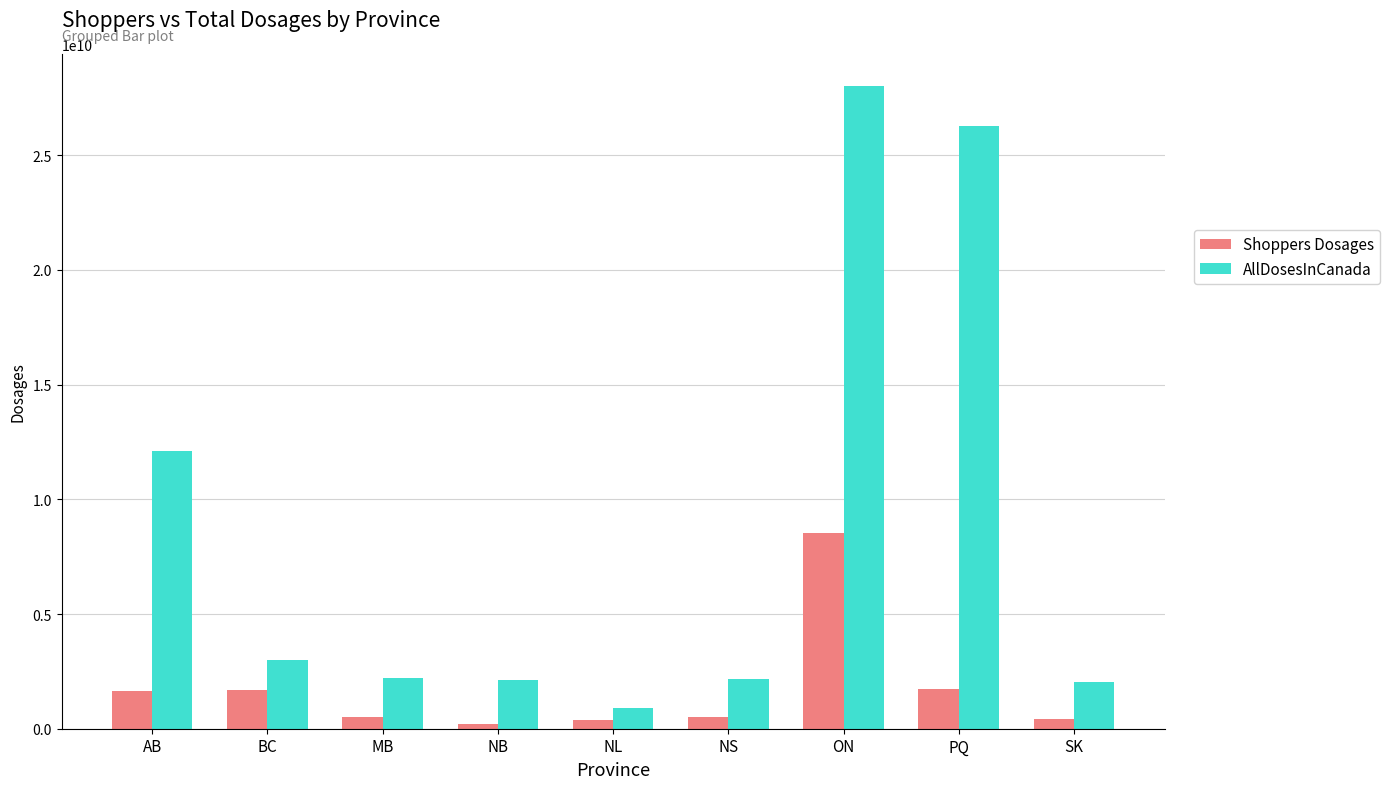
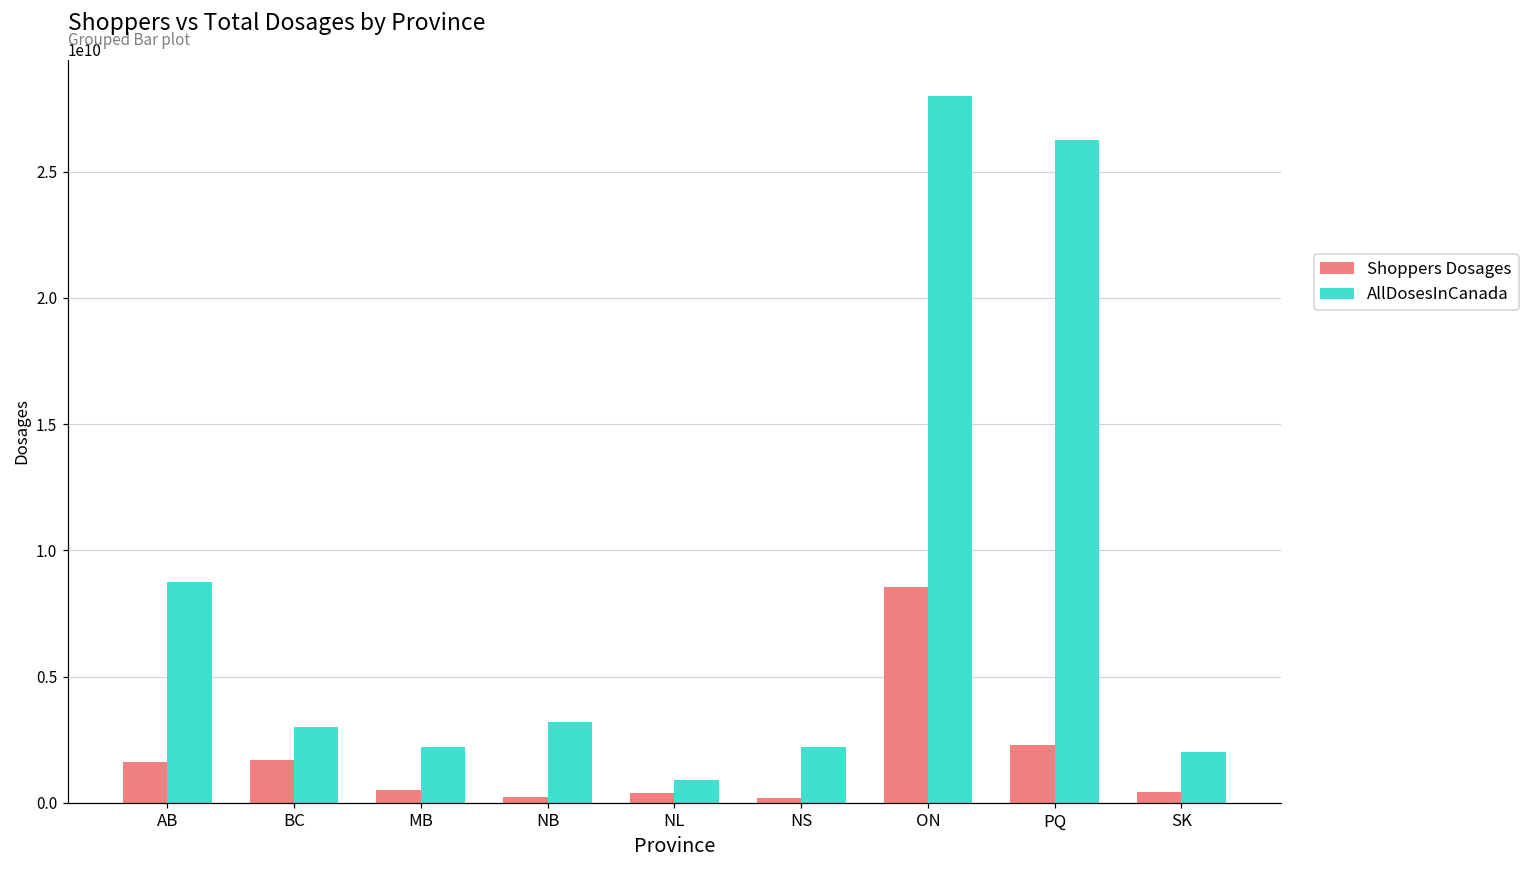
AllDosesInCanada, AB: 12100000000 -> 8700000000
AllDosesInCanada, NB: 2100000000 -> 3200000000
Shoppers Dosages, NS: 500000000 -> 200000000
Shoppers Dosages, PQ: 1700000000 -> 2300000000
